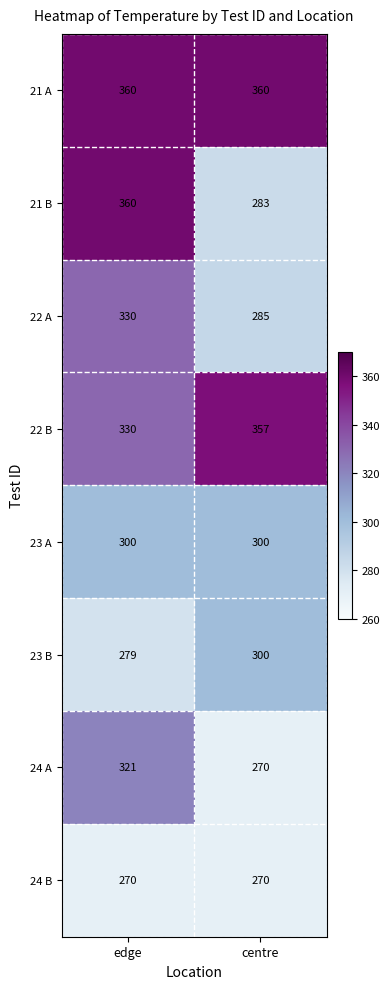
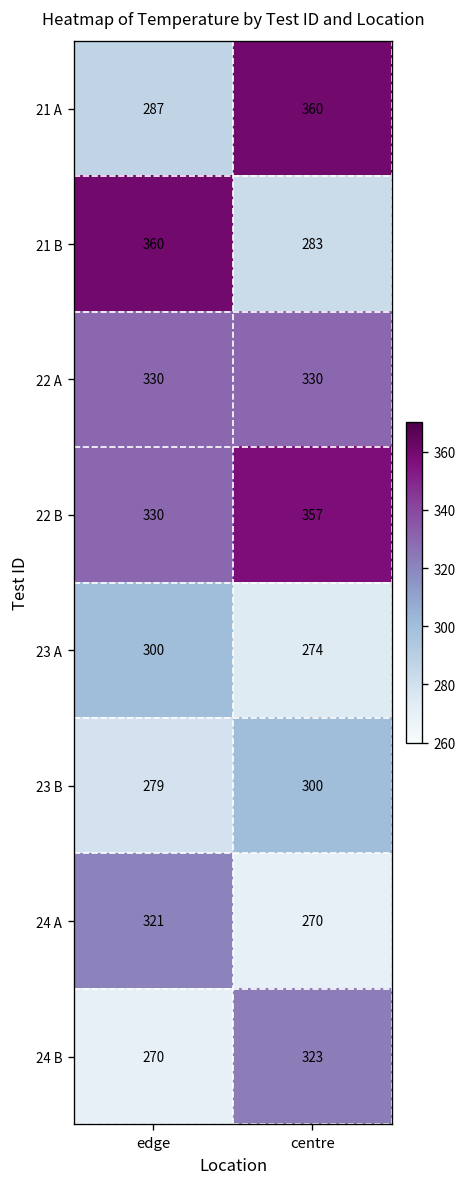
21 A, edge: 360 -> 287
22 A, centre: 285 -> 330
23 A, centre: 300 -> 274
24 B, centre: 270 -> 323
